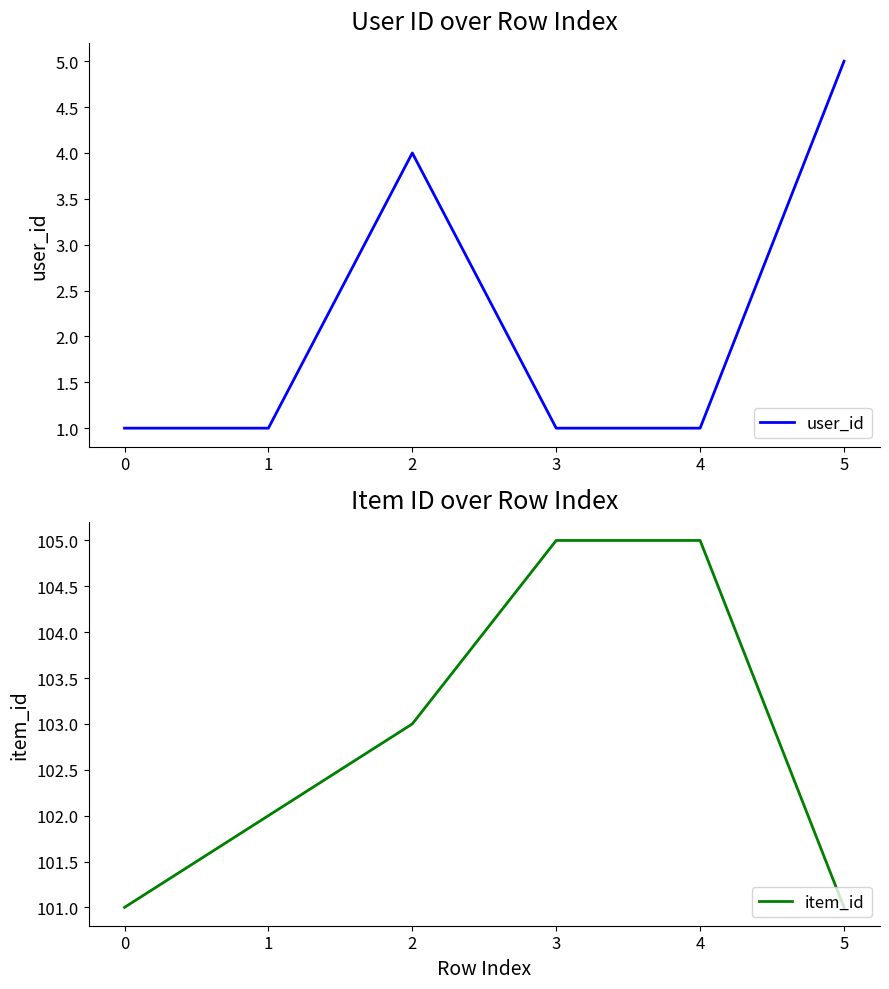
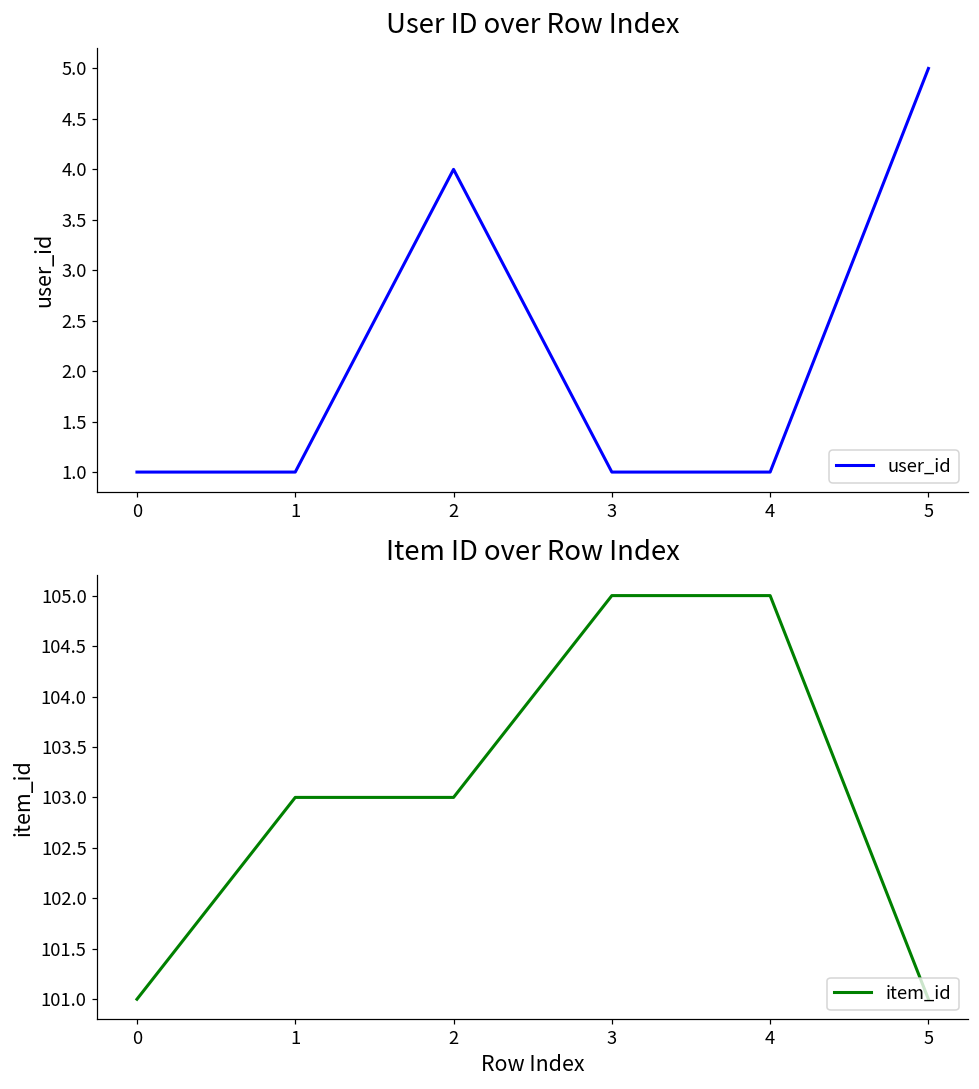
Item ID over Row Index, 1: 102 -> 103
